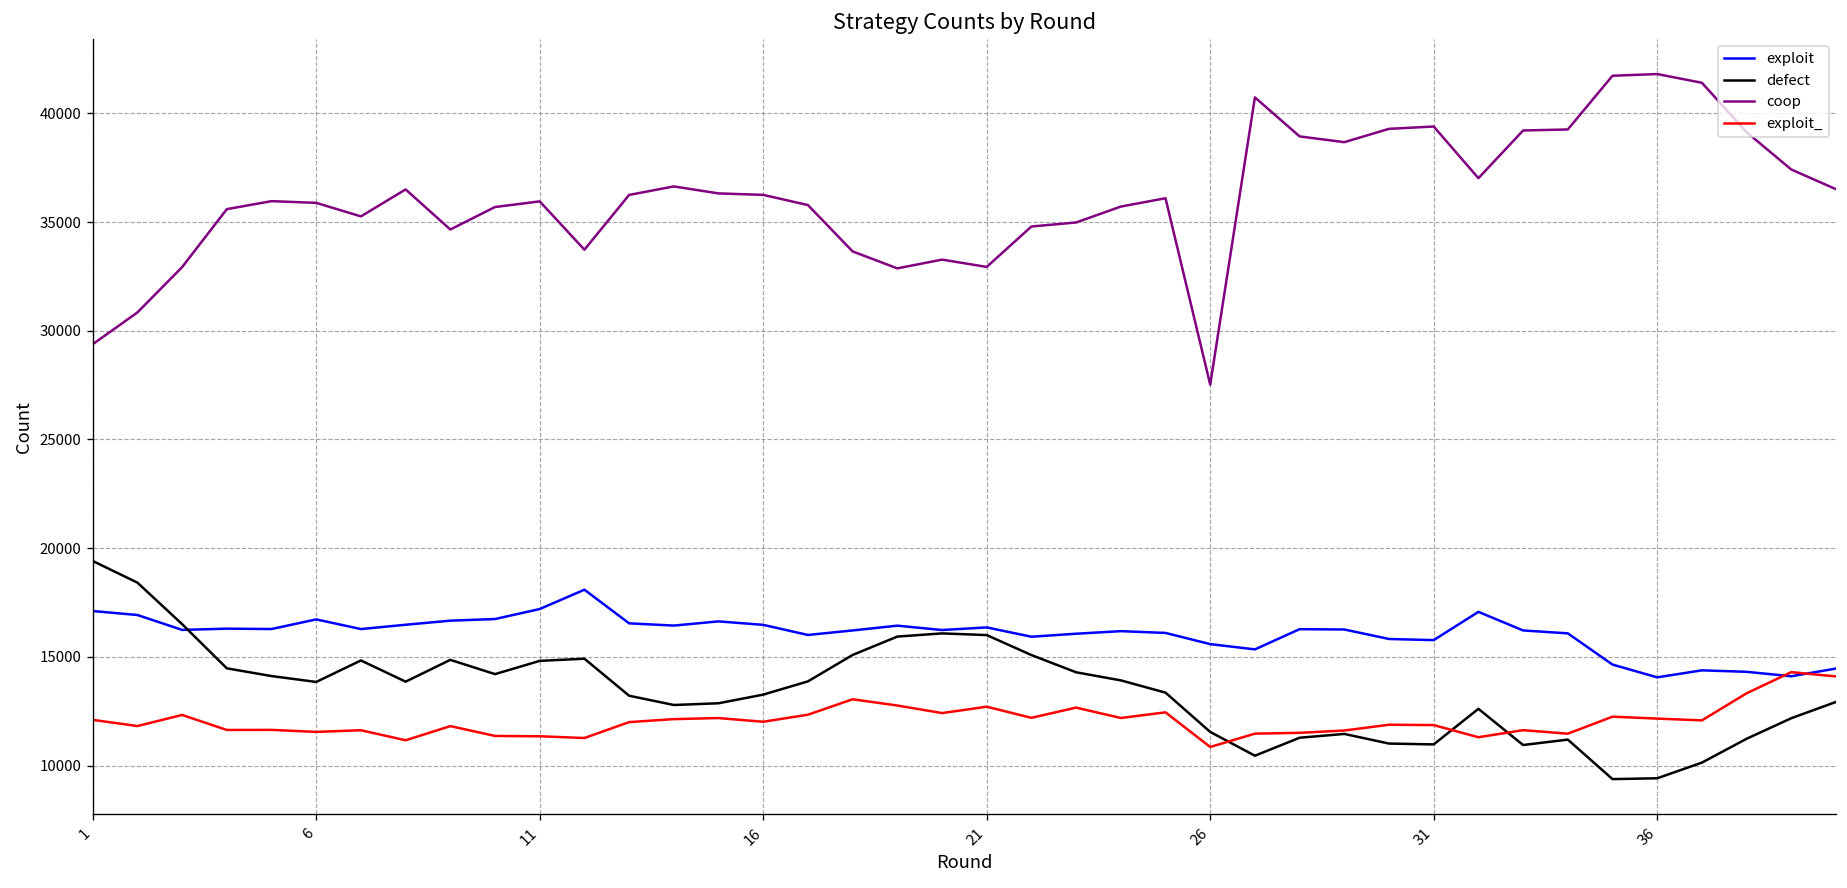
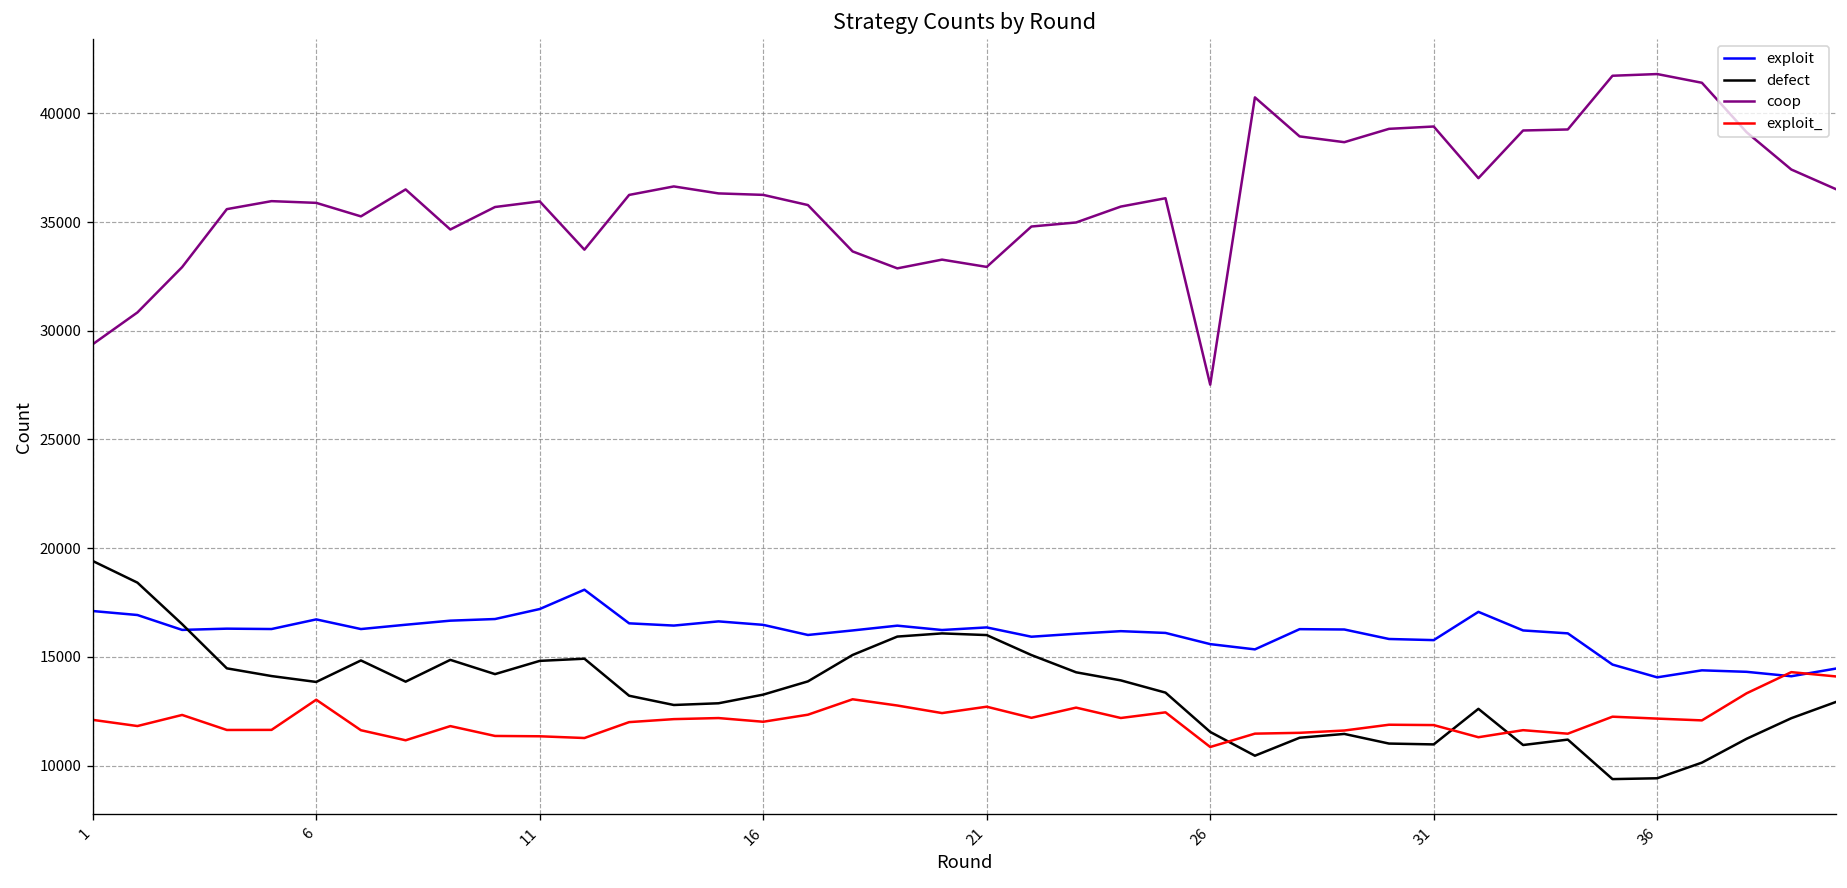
exploit_, 6: 11500 -> 13000
